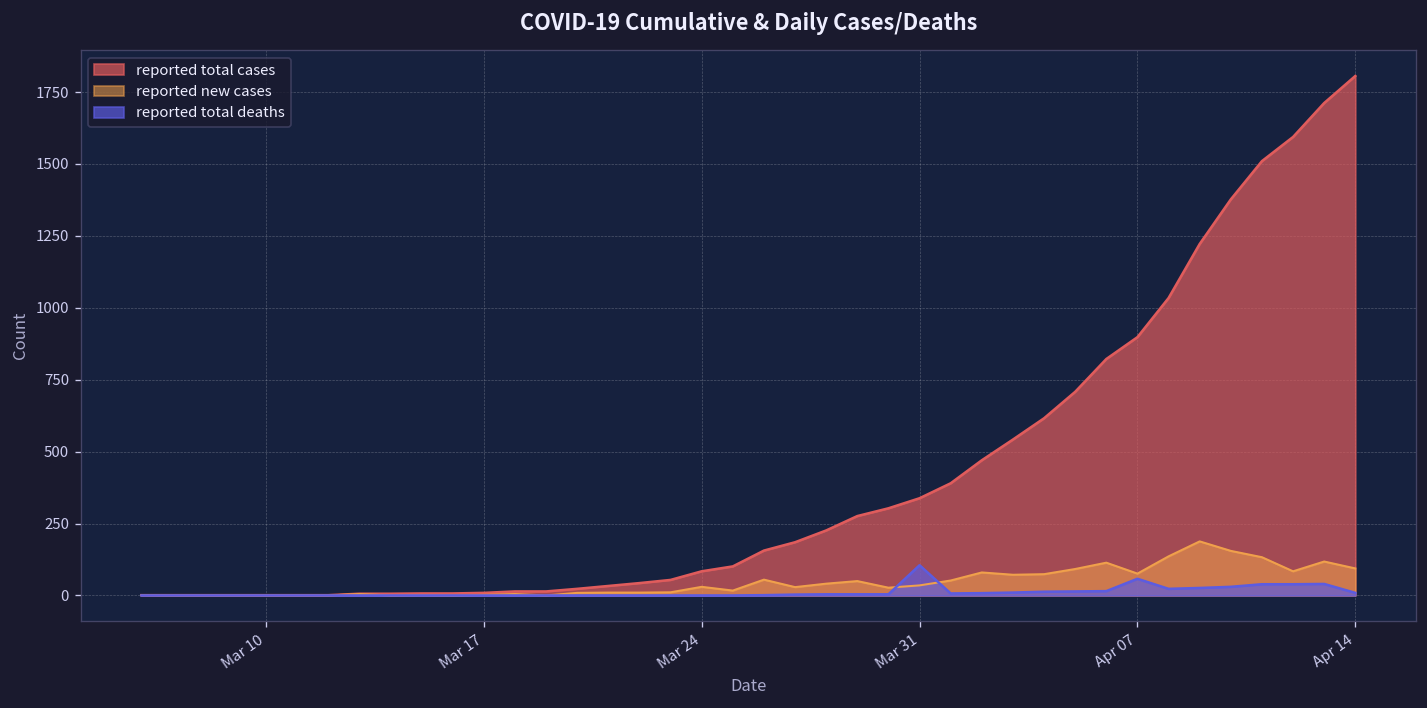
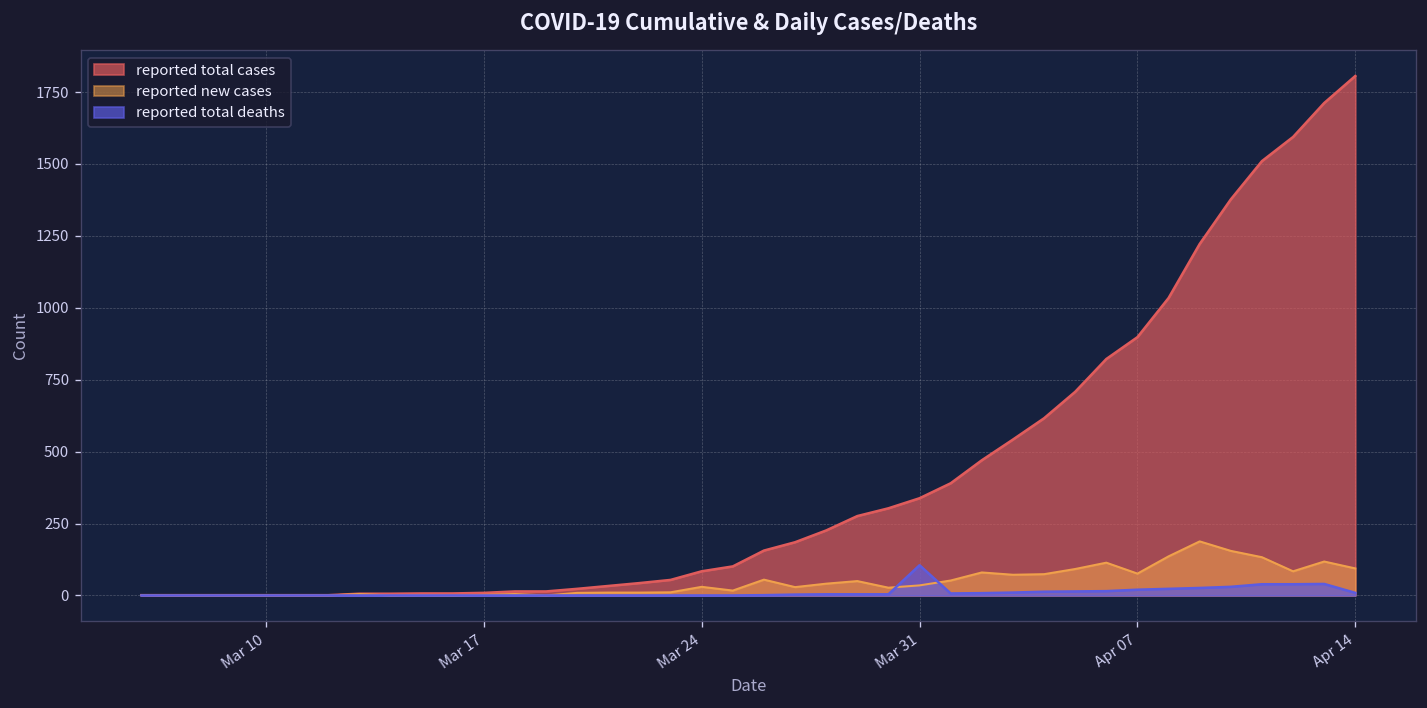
reported total deaths, Apr 07: 60 -> 20
